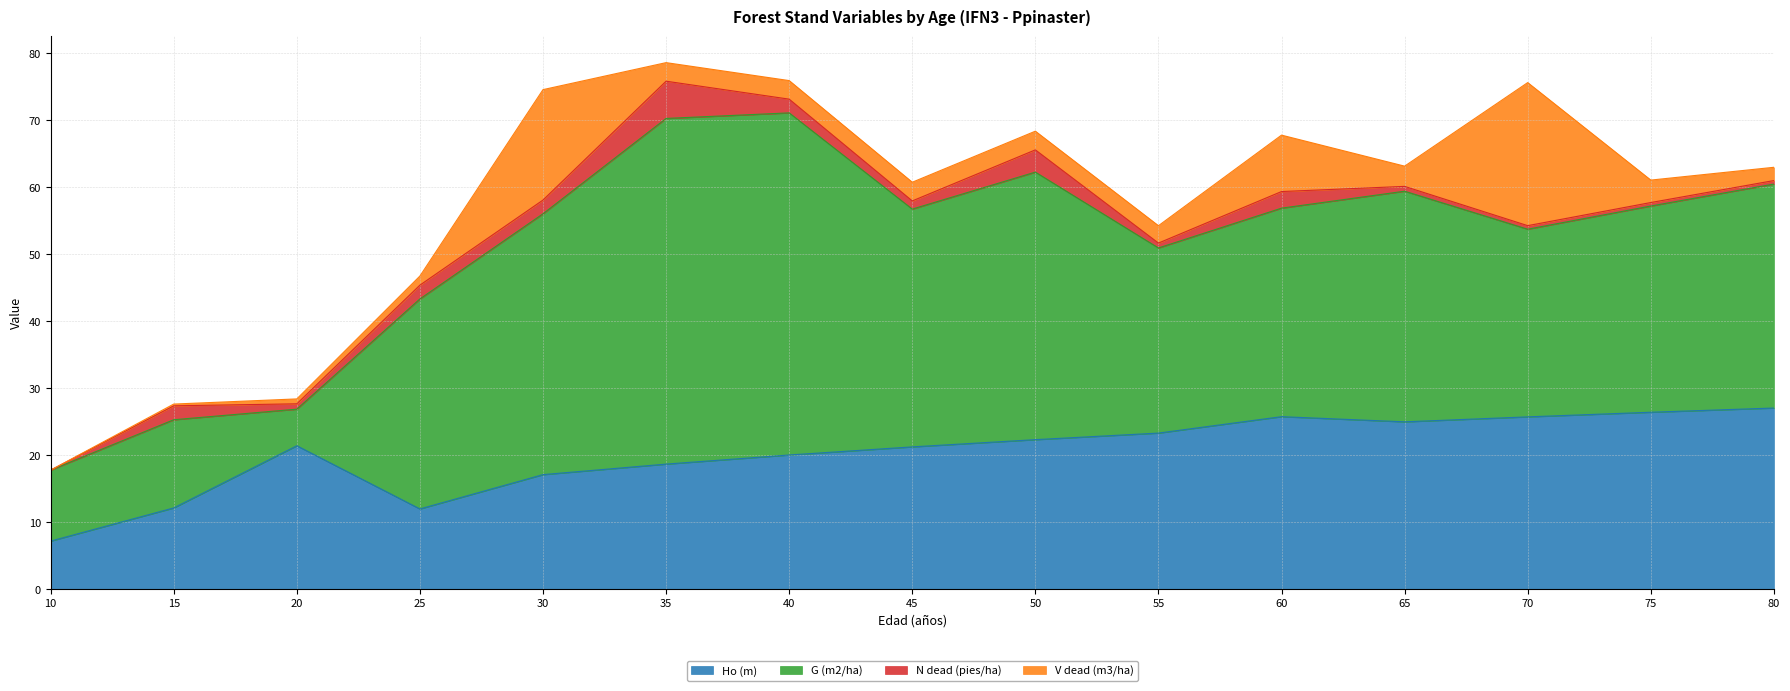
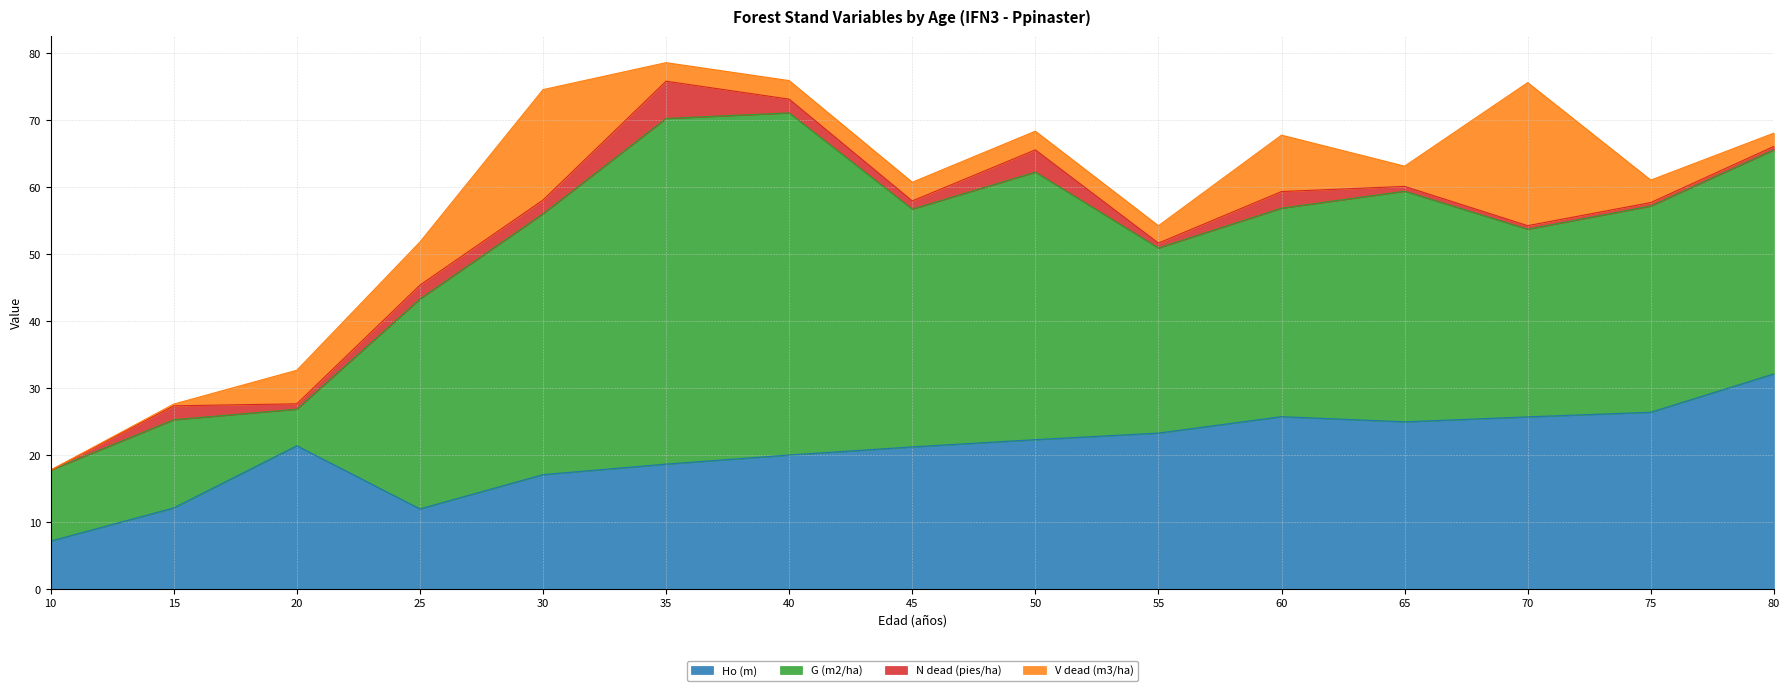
V dead (m3/ha), 20: 1 -> 5
V dead (m3/ha), 25: 1 -> 6
Ho (m), 80: 27 -> 32
